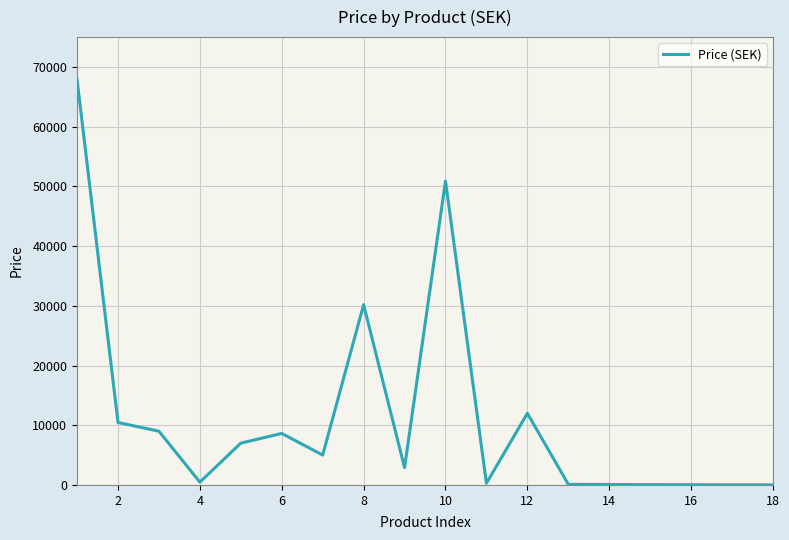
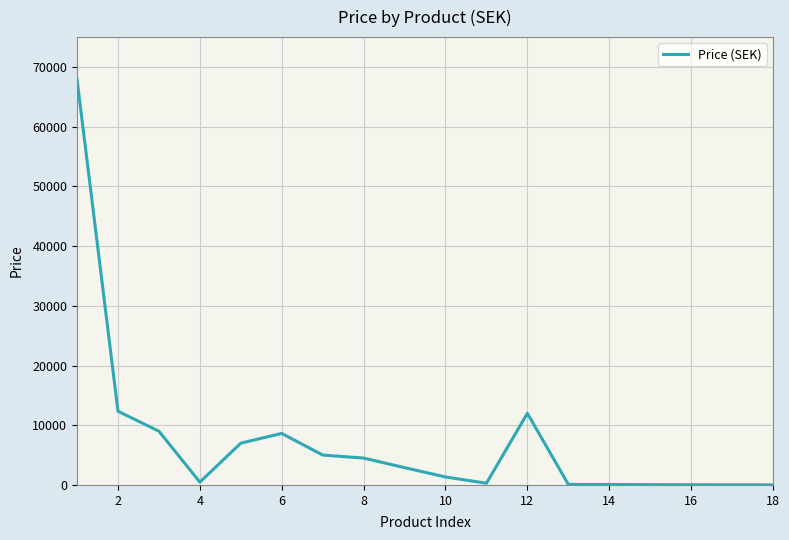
2: 10000 -> 12000
8: 30000 -> 5000
10: 51000 -> 1000
